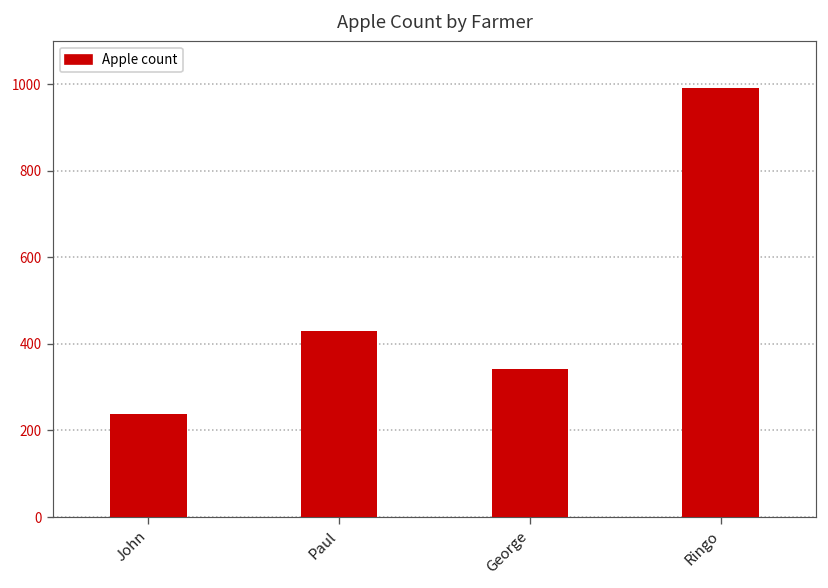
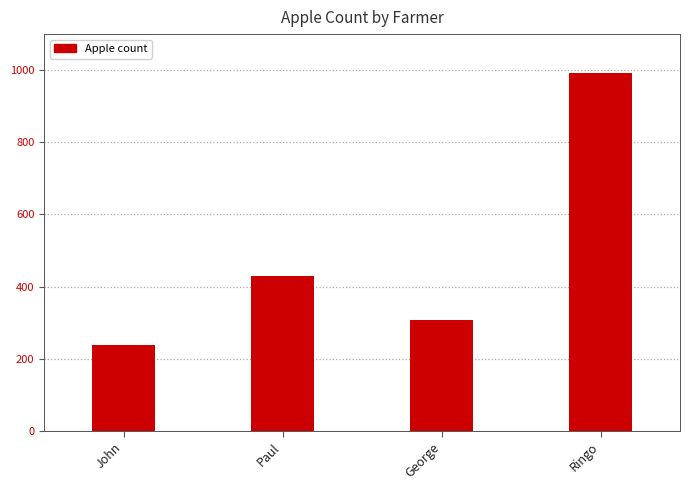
George: 340 -> 310
